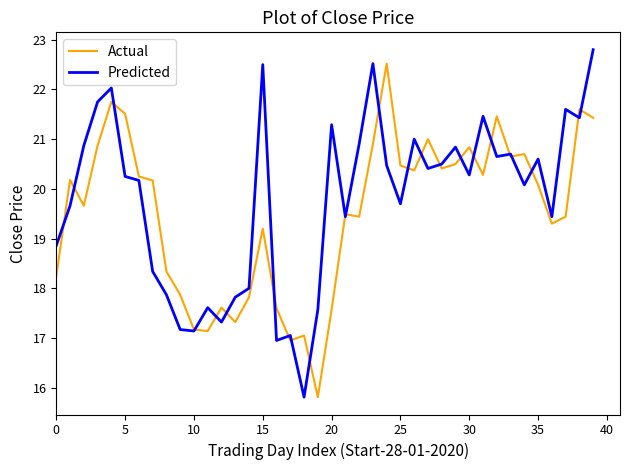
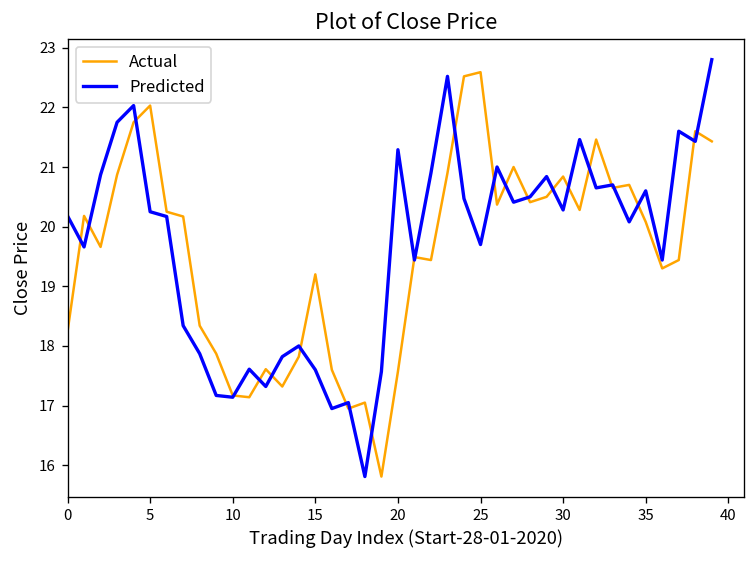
Predicted, 0: 18.9 -> 20.2
Actual, 5: 21.5 -> 22.0
Predicted, 15: 22.5 -> 17.6
Actual, 25: 20.5 -> 22.6
